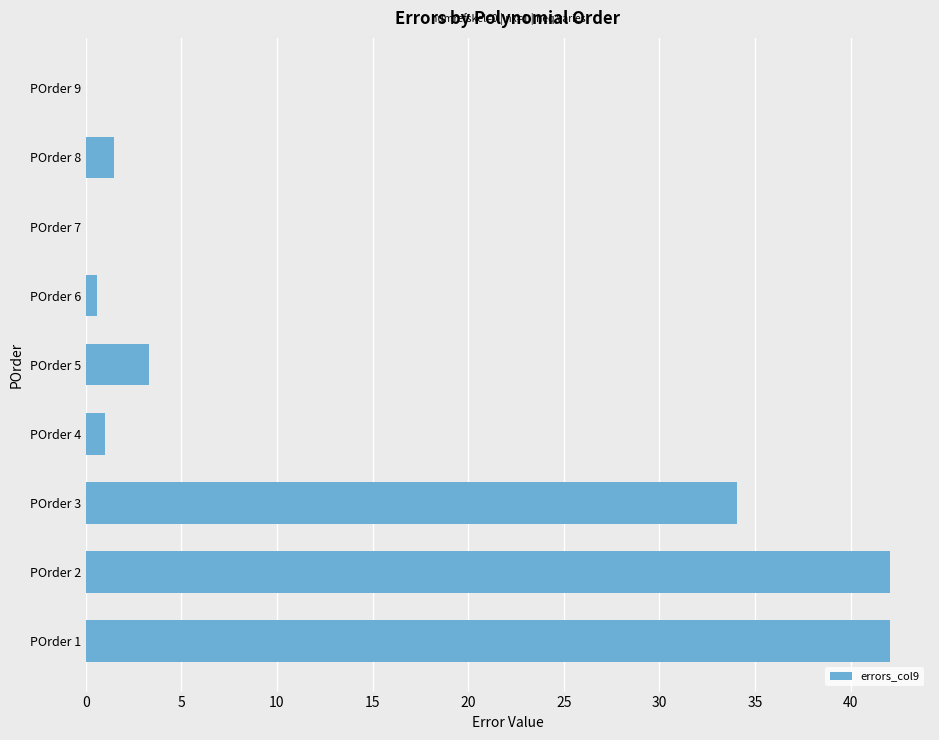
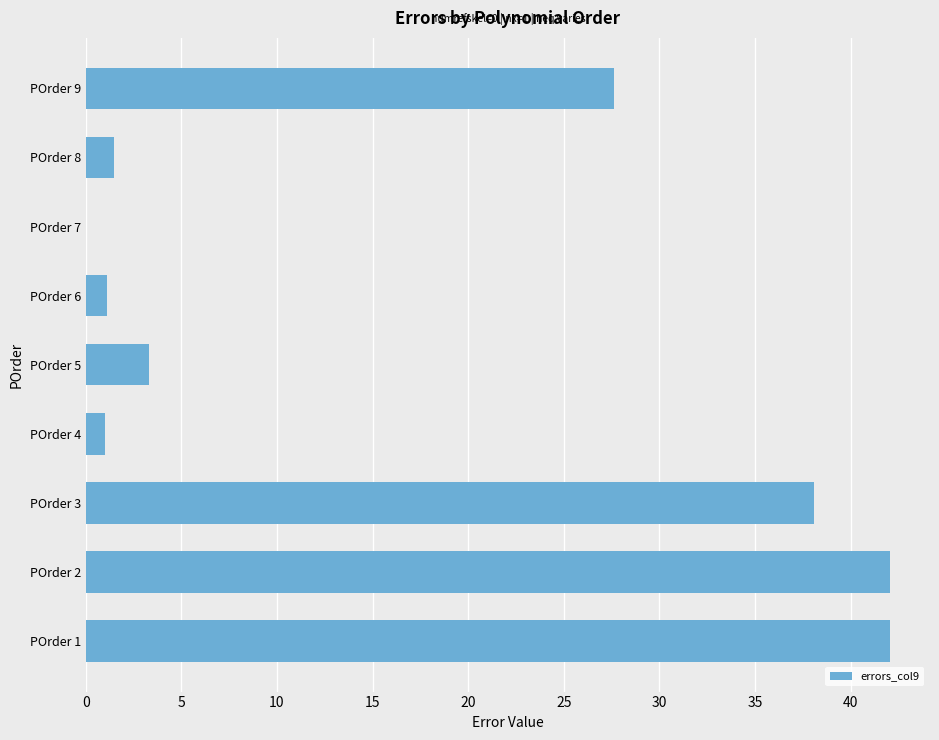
POrder 9: 0.0 -> 27.6
POrder 6: 0.6 -> 1.1
POrder 3: 34.1 -> 38.1
